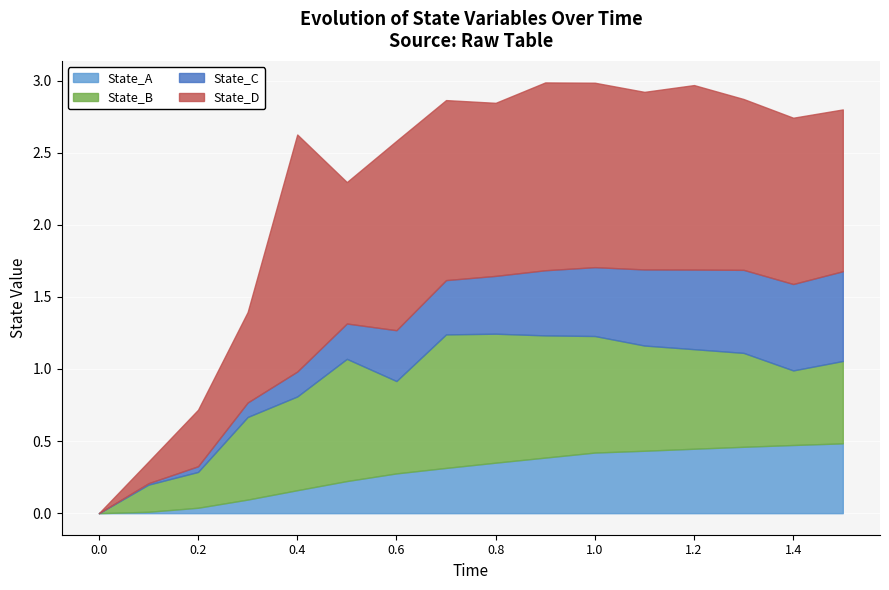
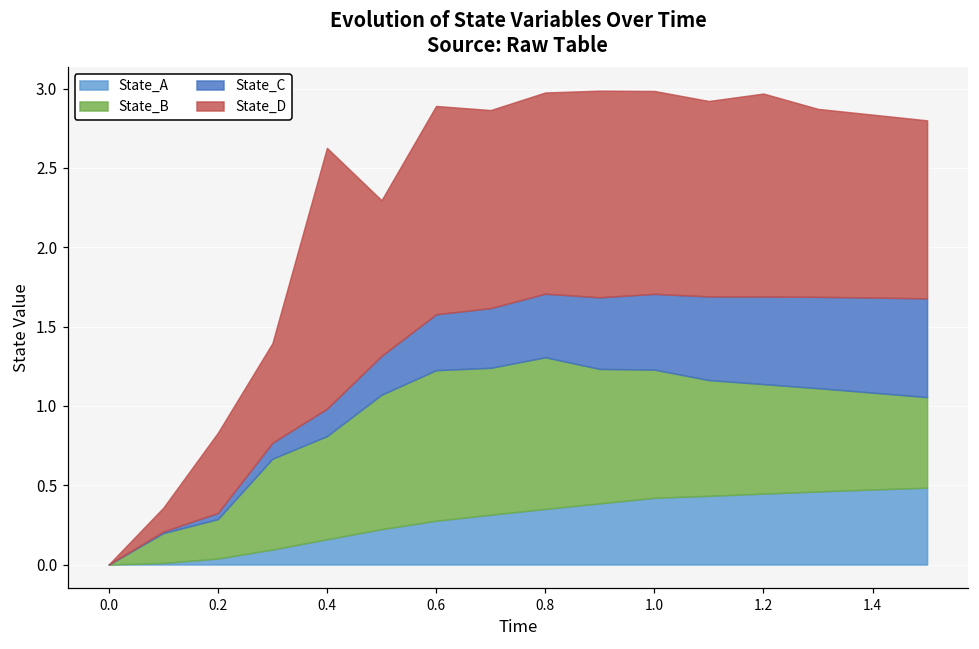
State_D, 0.2: 0.39 -> 0.50
State_B, 0.6: 0.64 -> 0.95
State_B, 0.8: 0.89 -> 0.96
State_D, 0.8: 1.20 -> 1.27
State_B, 1.4: 0.52 -> 0.61
